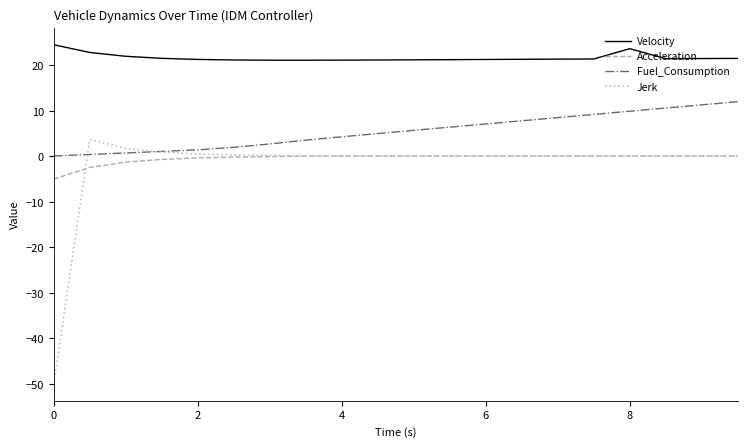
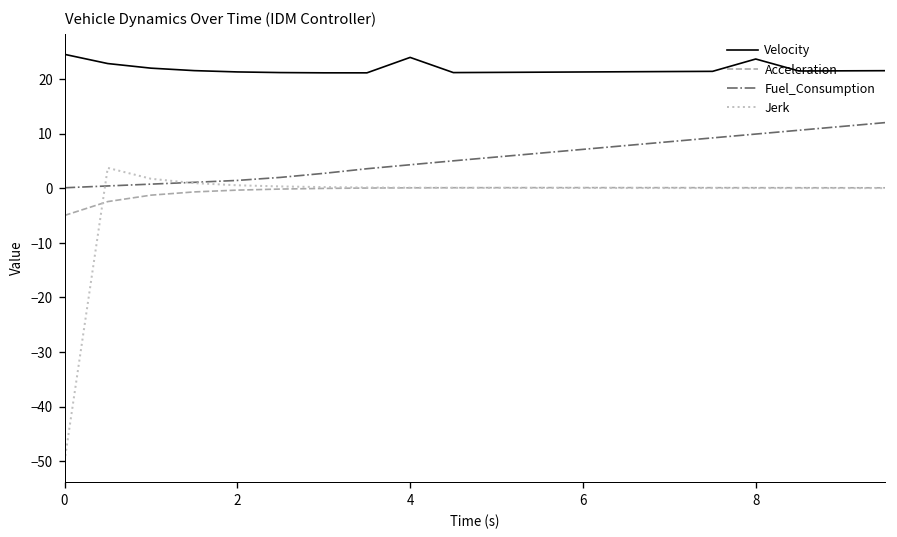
Velocity, 4: 21 -> 24
